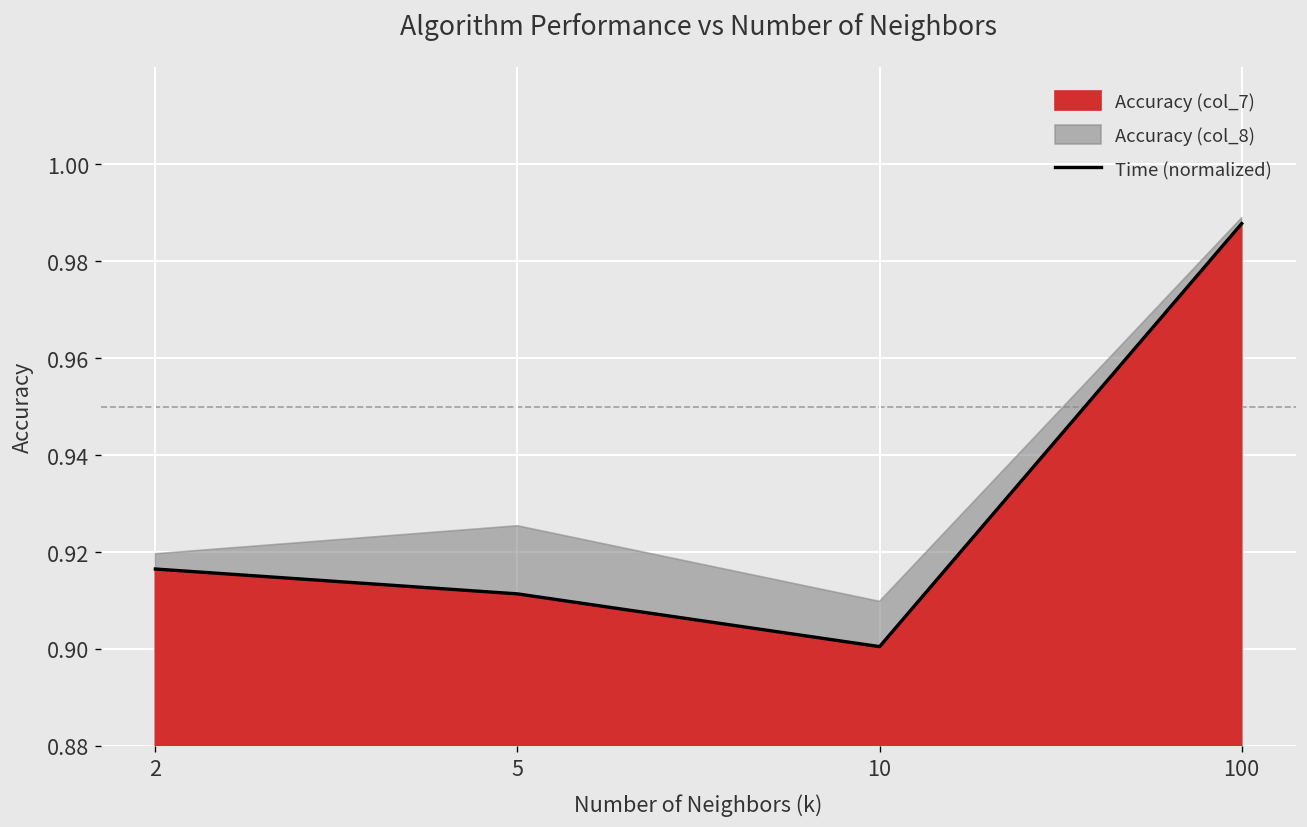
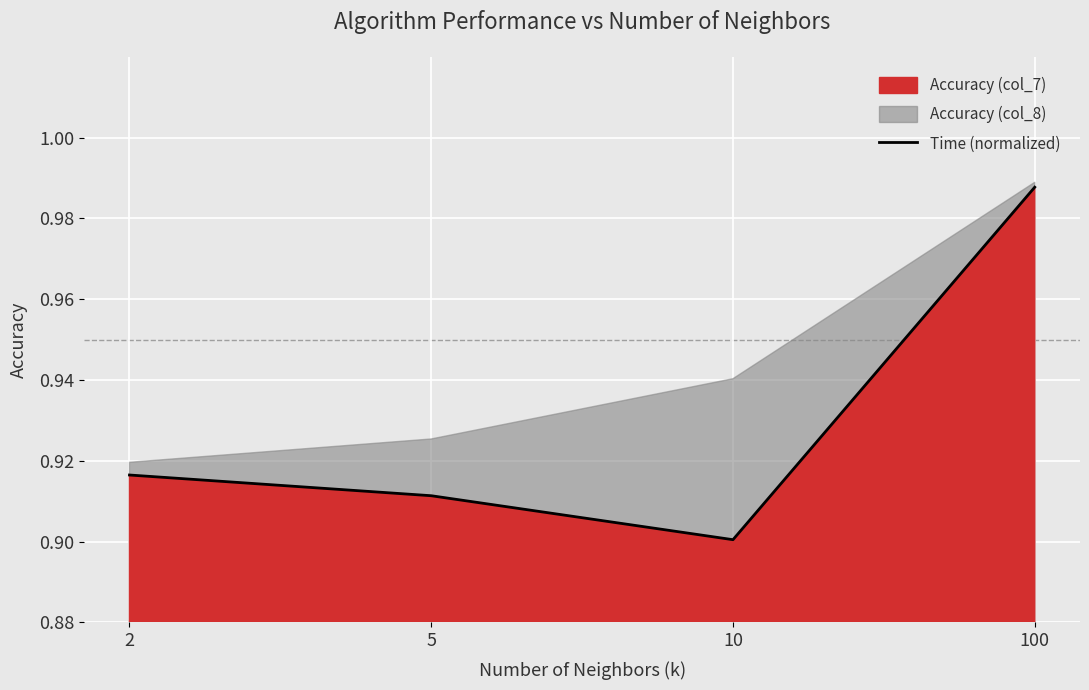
Accuracy (col_8), 10: 0.910 -> 0.940
